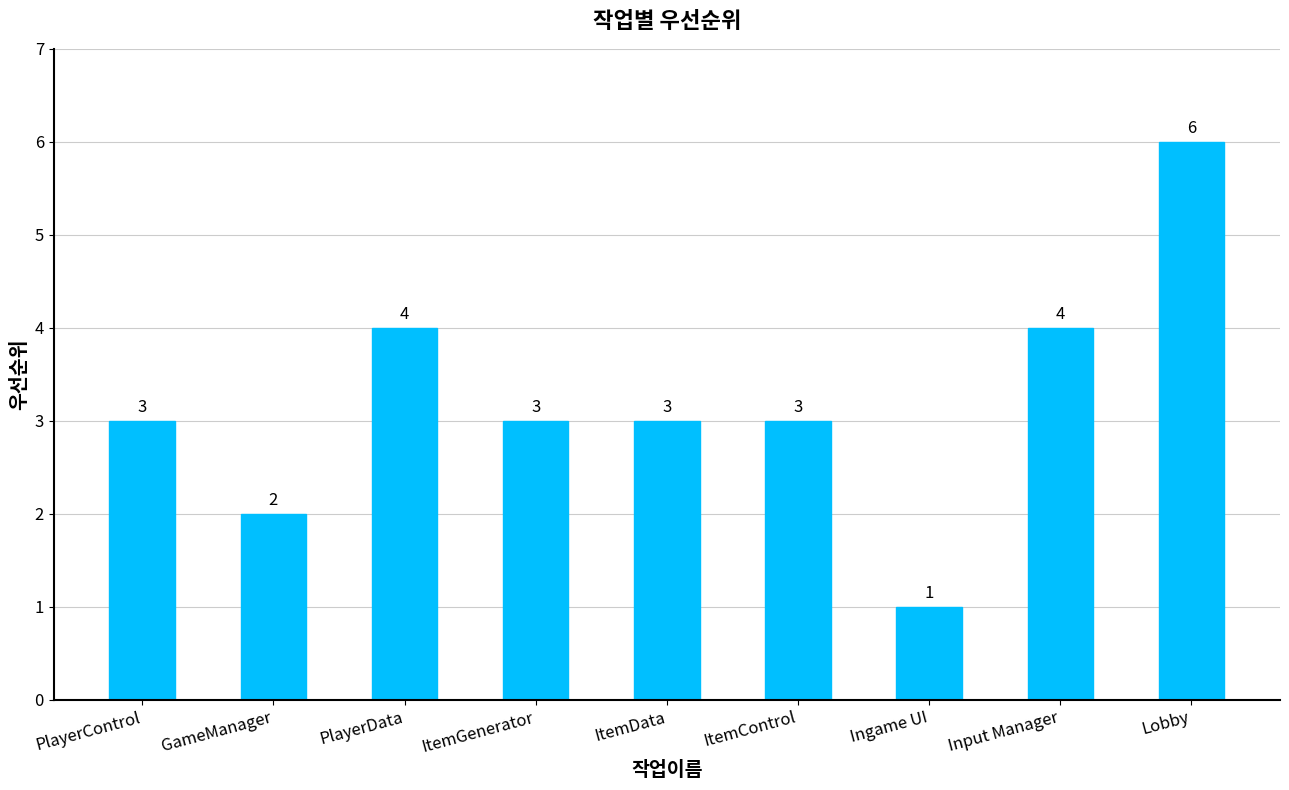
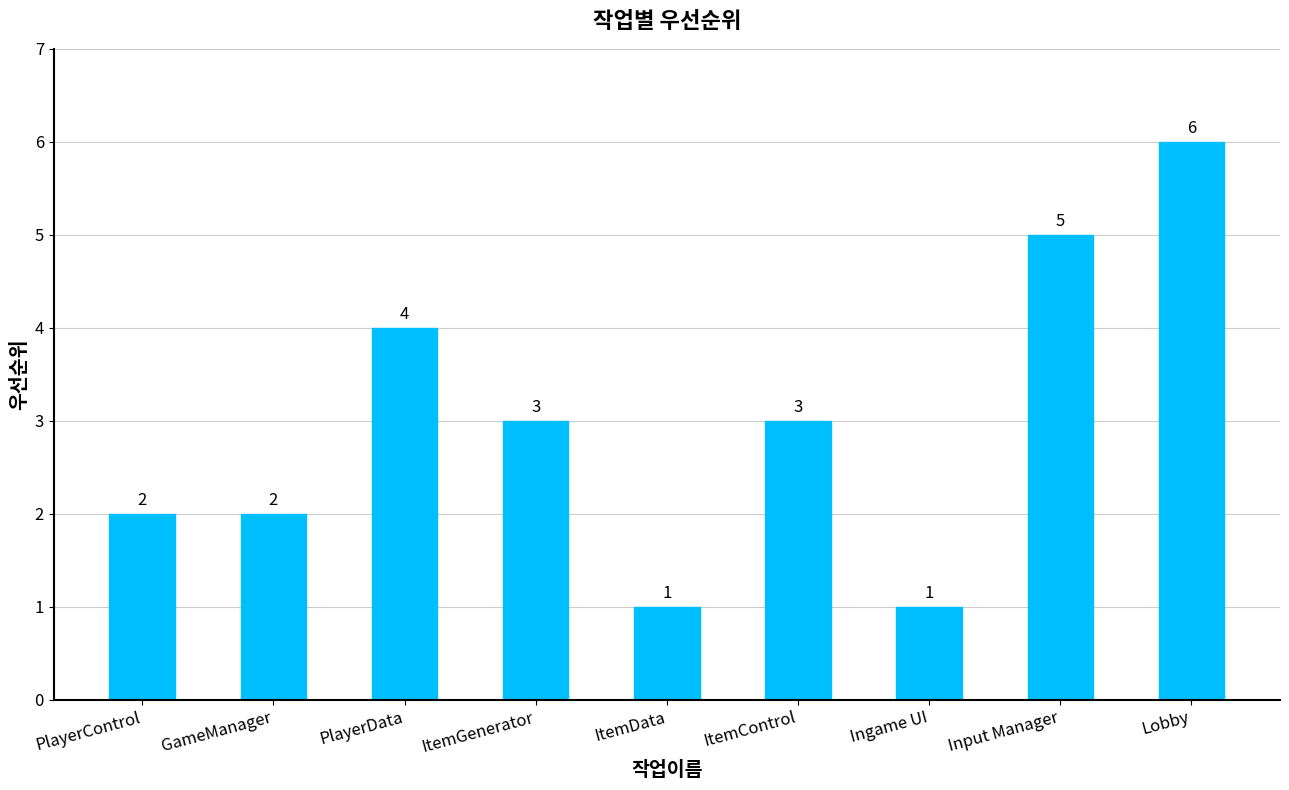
PlayerControl: 3 -> 2
ItemData: 3 -> 1
Input Manager: 4 -> 5
